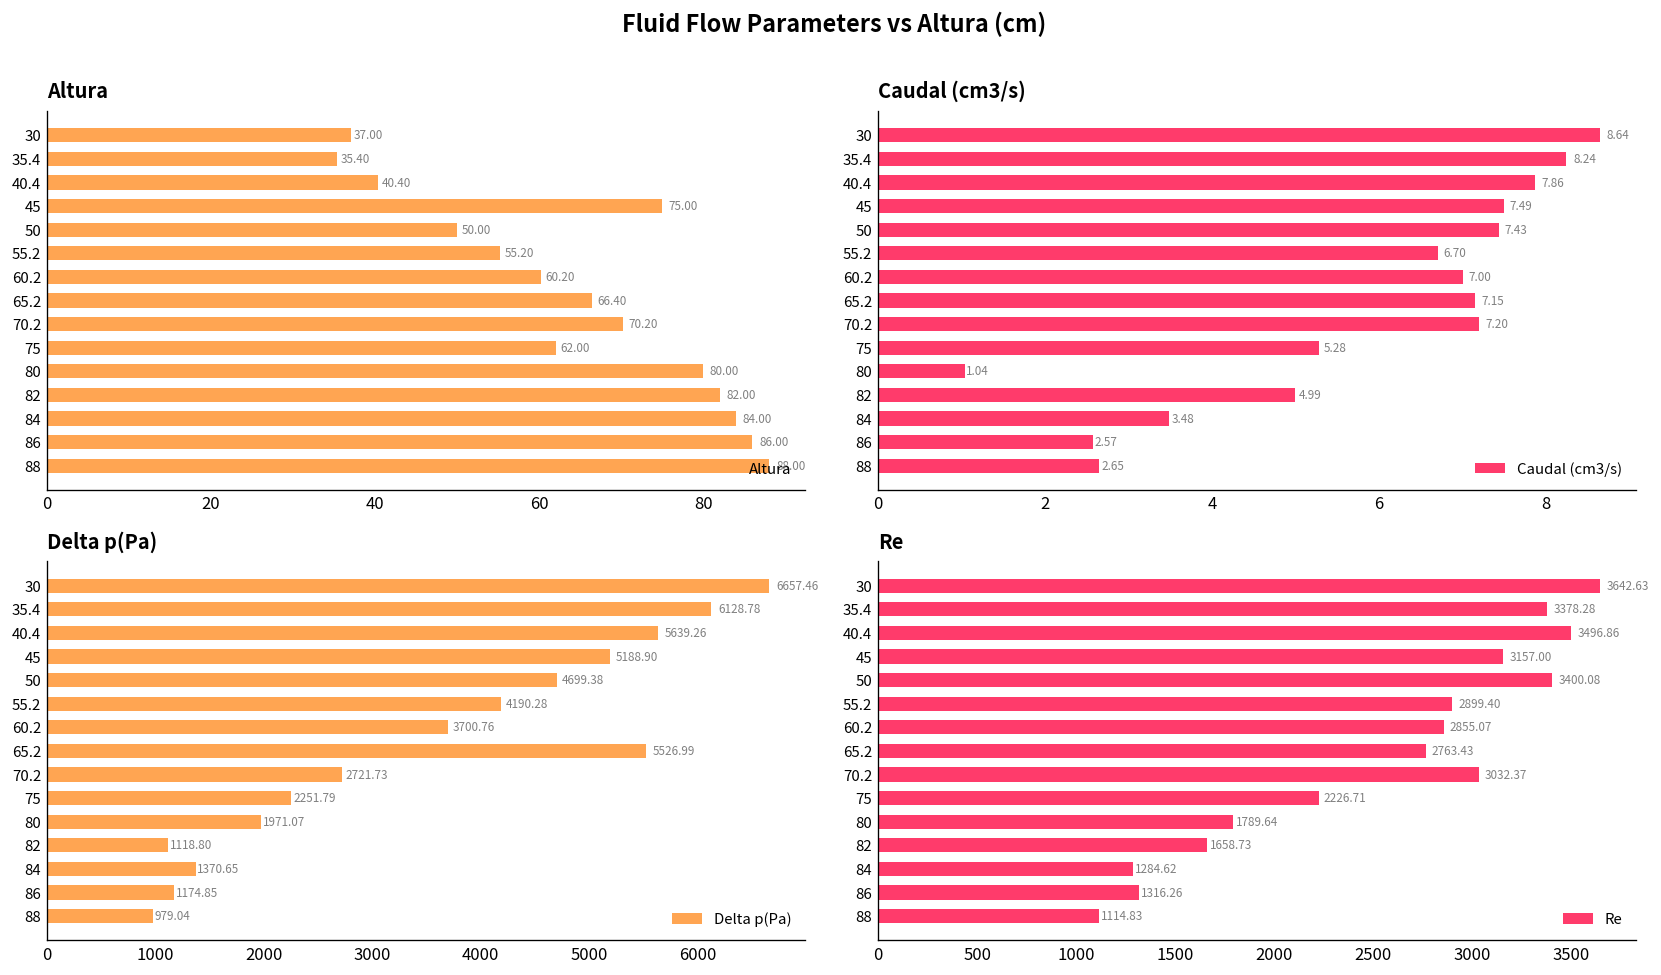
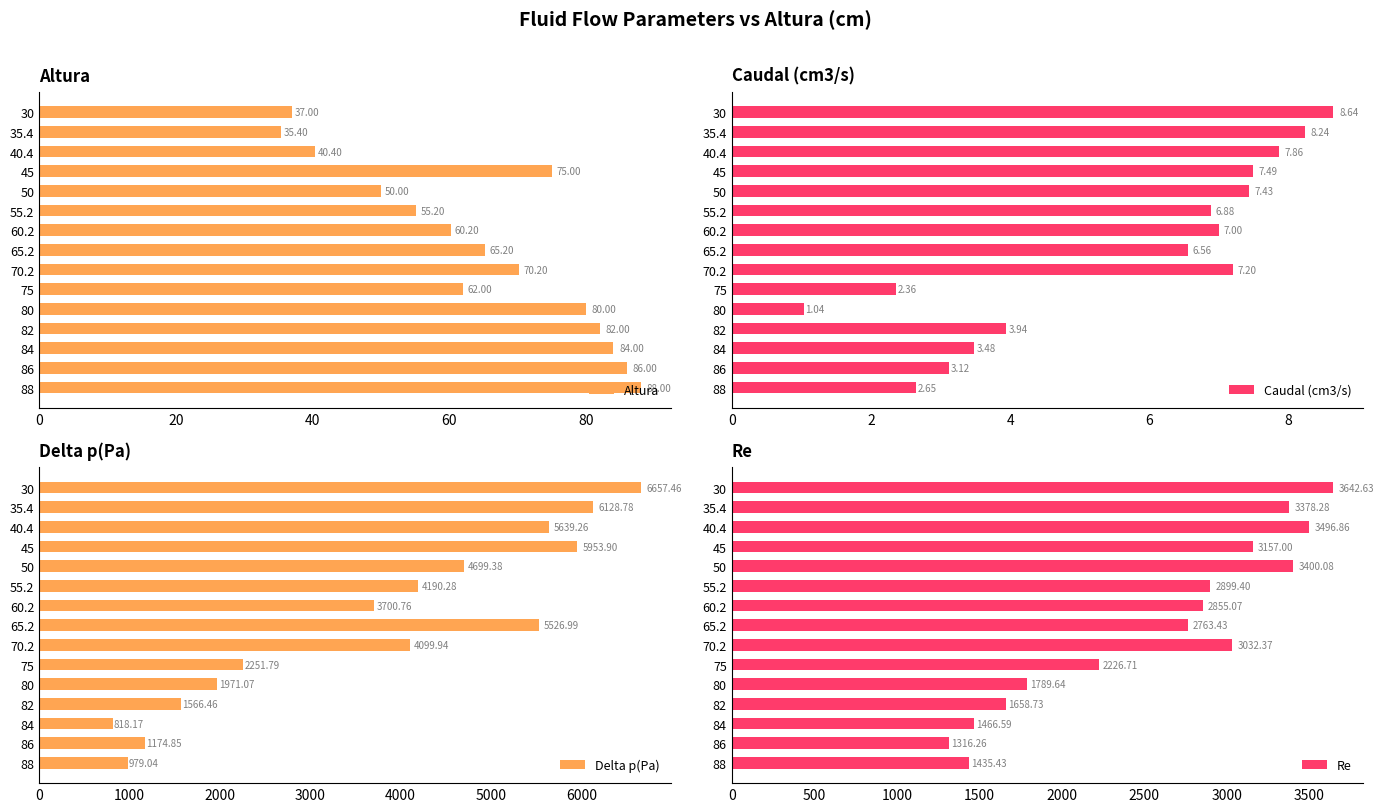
Altura, 65.2: 66.40 -> 65.20
Caudal (cm3/s), 55.2: 6.70 -> 6.88
Caudal (cm3/s), 65.2: 7.15 -> 6.56
Caudal (cm3/s), 75: 5.28 -> 2.36
Caudal (cm3/s), 82: 4.99 -> 3.94
Caudal (cm3/s), 86: 2.57 -> 3.12
Delta p(Pa), 45: 5188.90 -> 5953.90
Delta p(Pa), 70.2: 2721.73 -> 4099.94
Delta p(Pa), 82: 1118.80 -> 1566.46
Delta p(Pa), 84: 1370.65 -> 818.17
Re, 84: 1284.62 -> 1466.59
Re, 88: 1114.83 -> 1435.43
